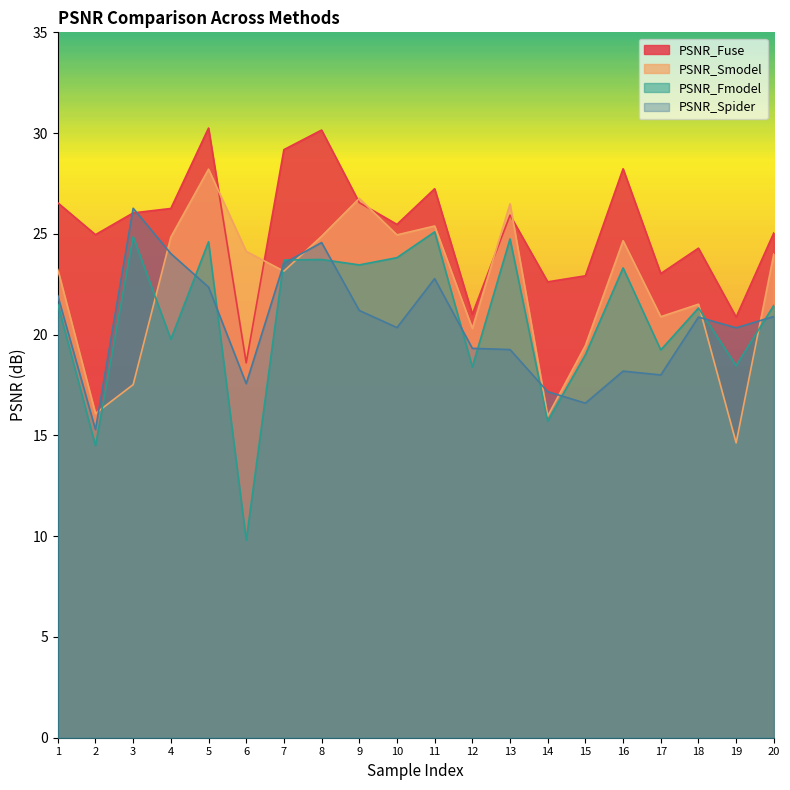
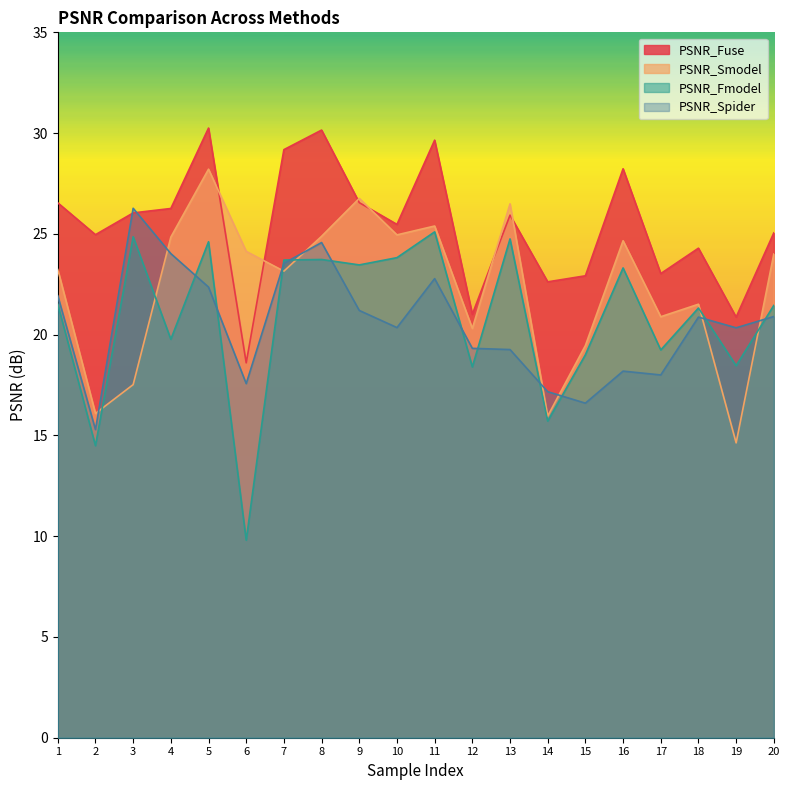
PSNR_Fuse, 11: 27.2 -> 29.7
